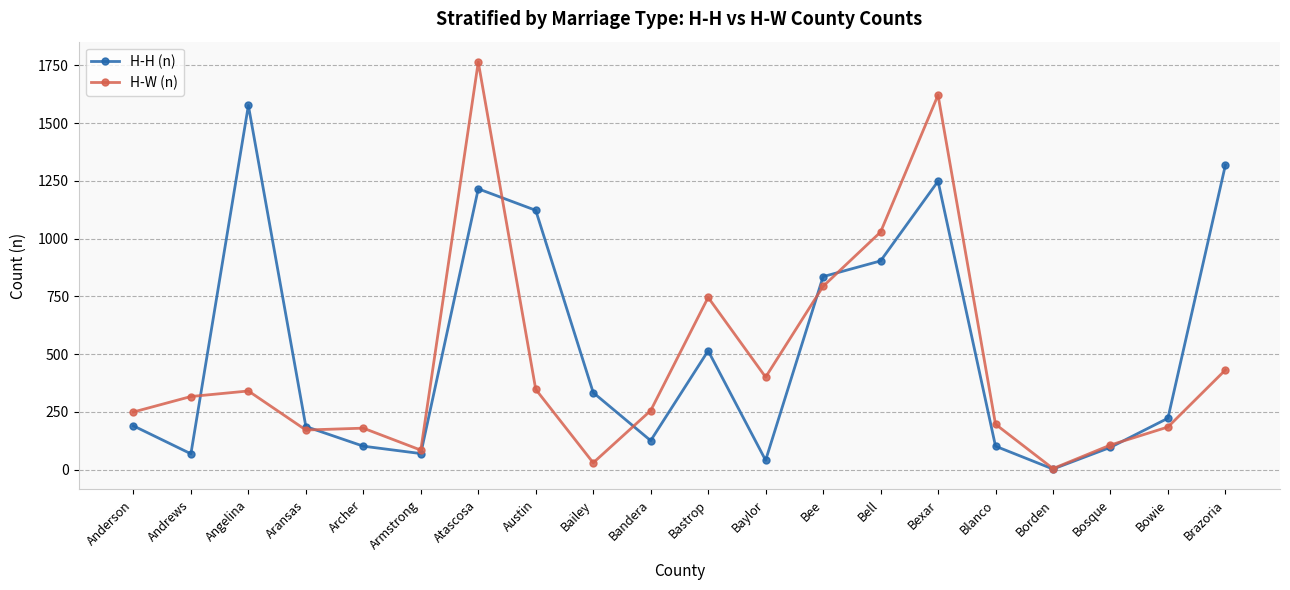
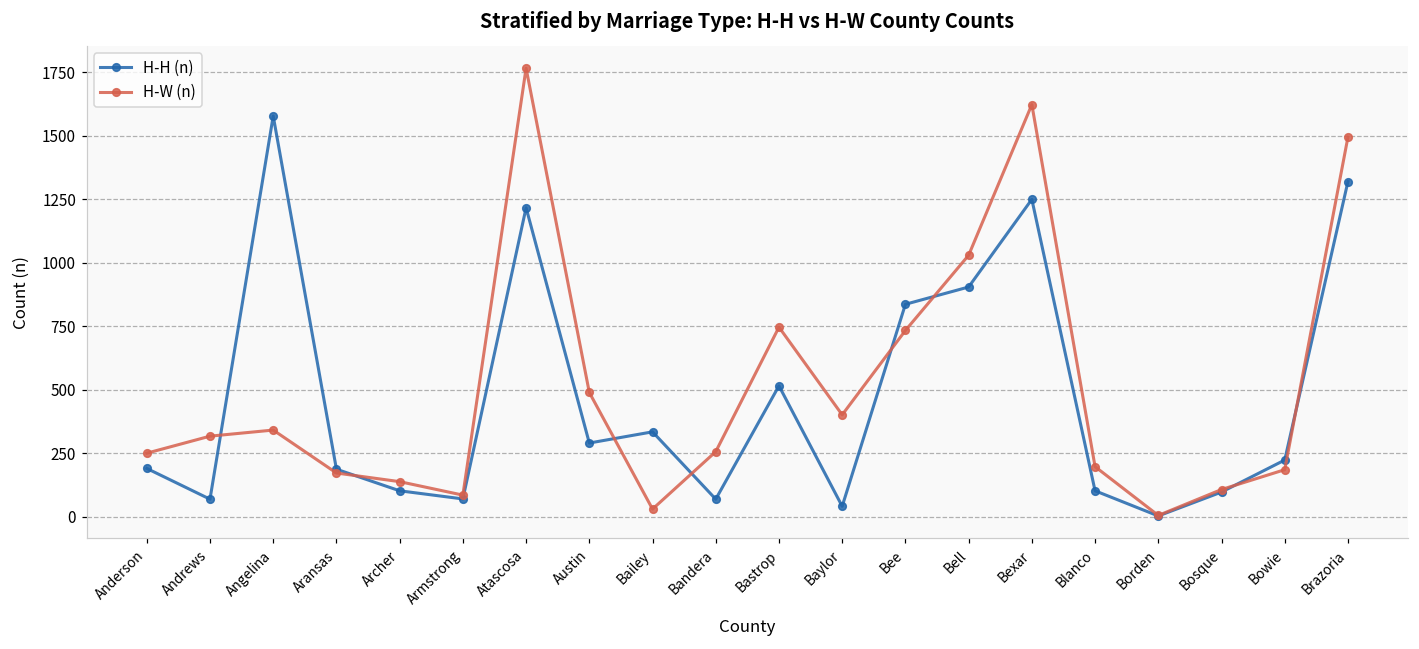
H-W (n), Archer: 180 -> 140
H-H (n), Austin: 1120 -> 290
H-W (n), Austin: 350 -> 490
H-H (n), Bandera: 130 -> 70
H-W (n), Bee: 790 -> 730
H-W (n), Brazoria: 430 -> 1490
